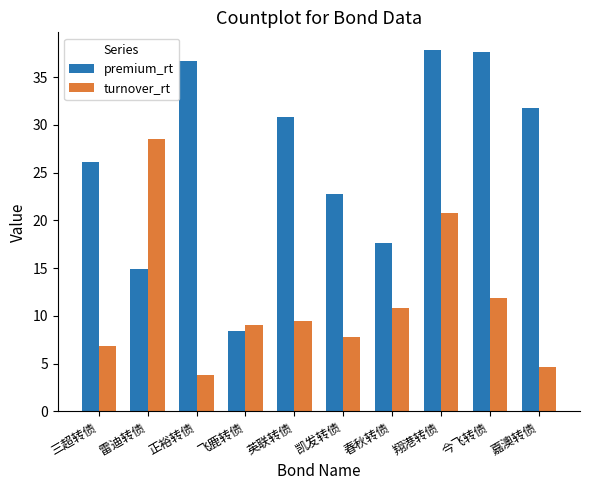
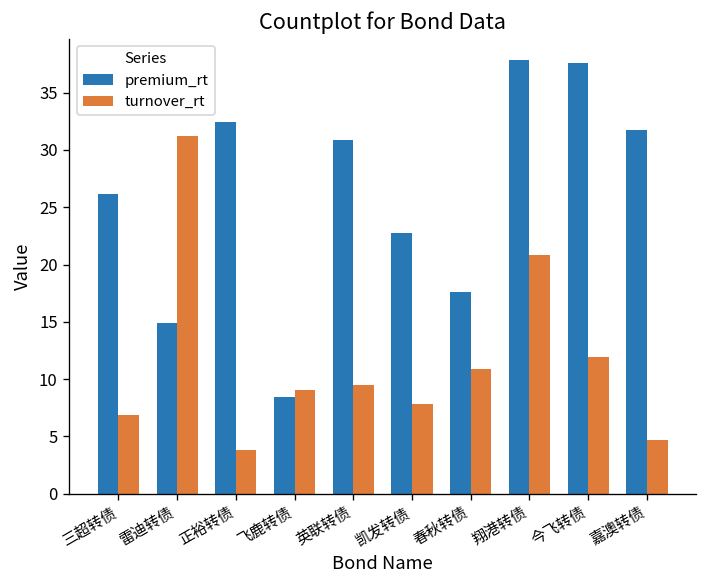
turnover_rt, 雷迪转债: 28 -> 31
premium_rt, 正裕转债: 37 -> 32
